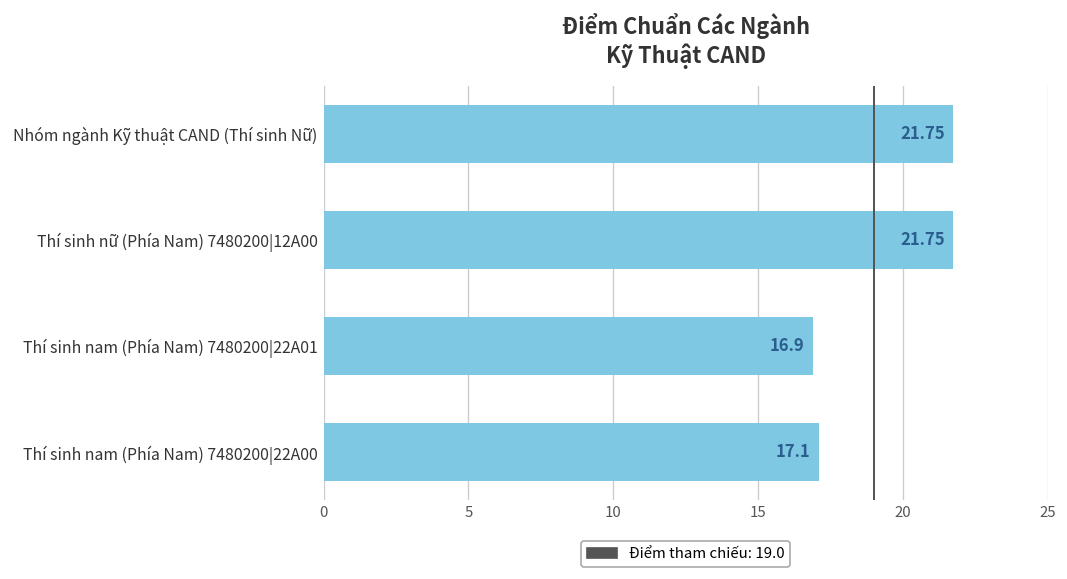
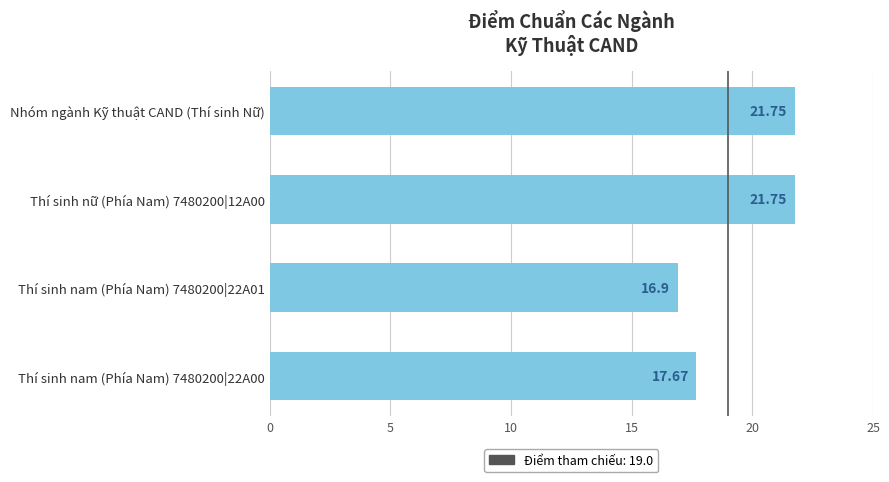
Thí sinh nam (Phía Nam) 7480200|22A00: 17.1 -> 17.67
